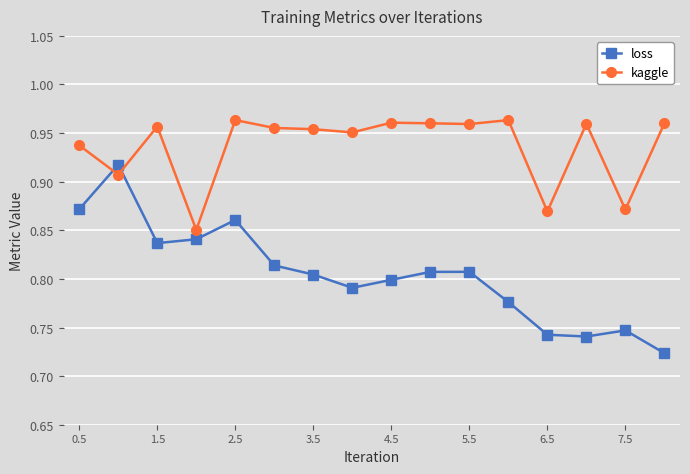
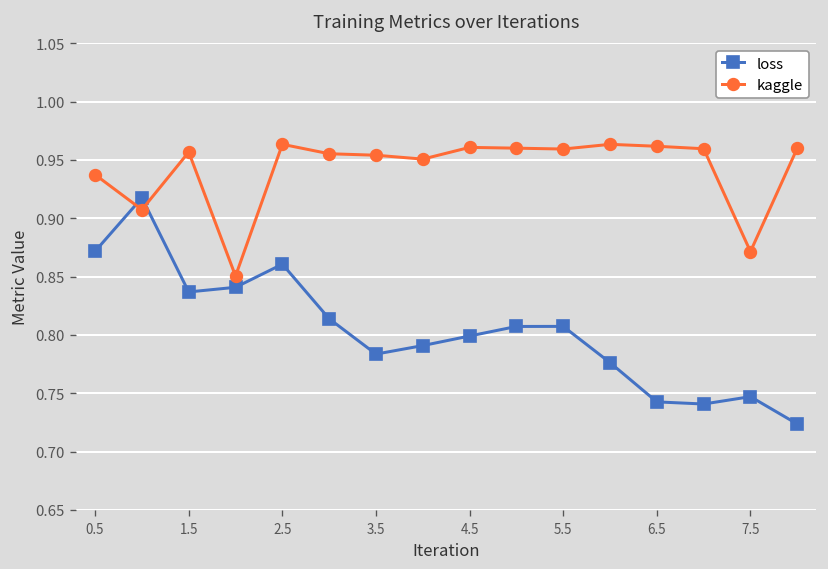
loss, 3.5: 0.80 -> 0.78
kaggle, 6.5: 0.87 -> 0.96
